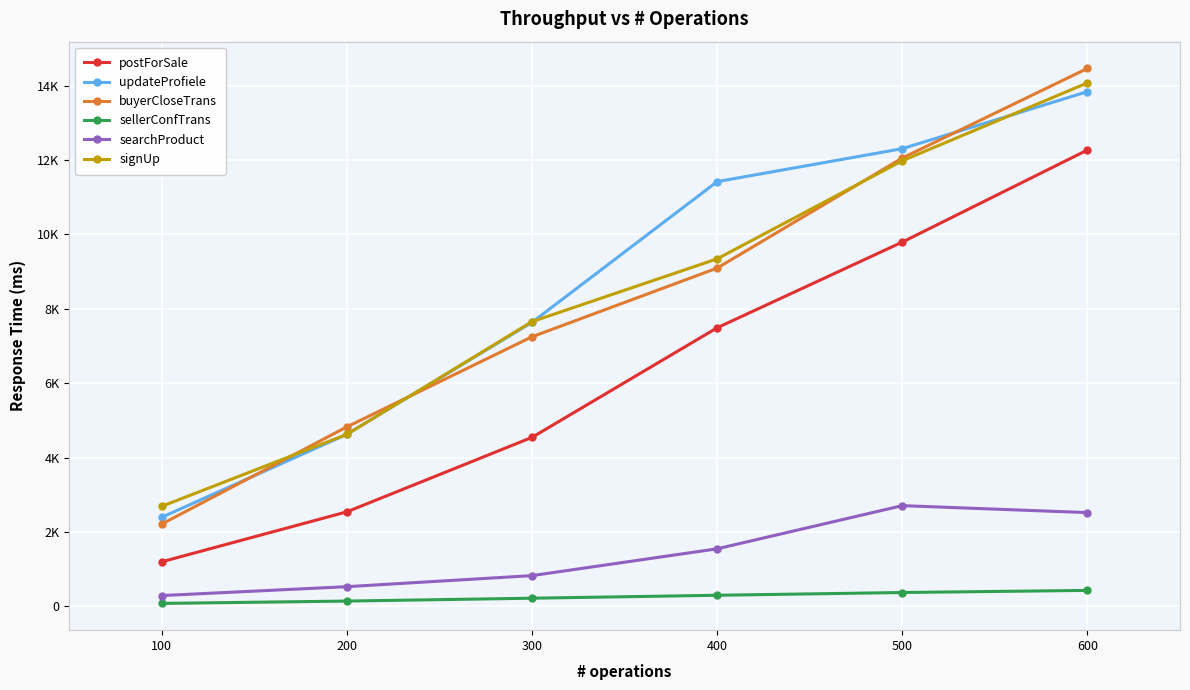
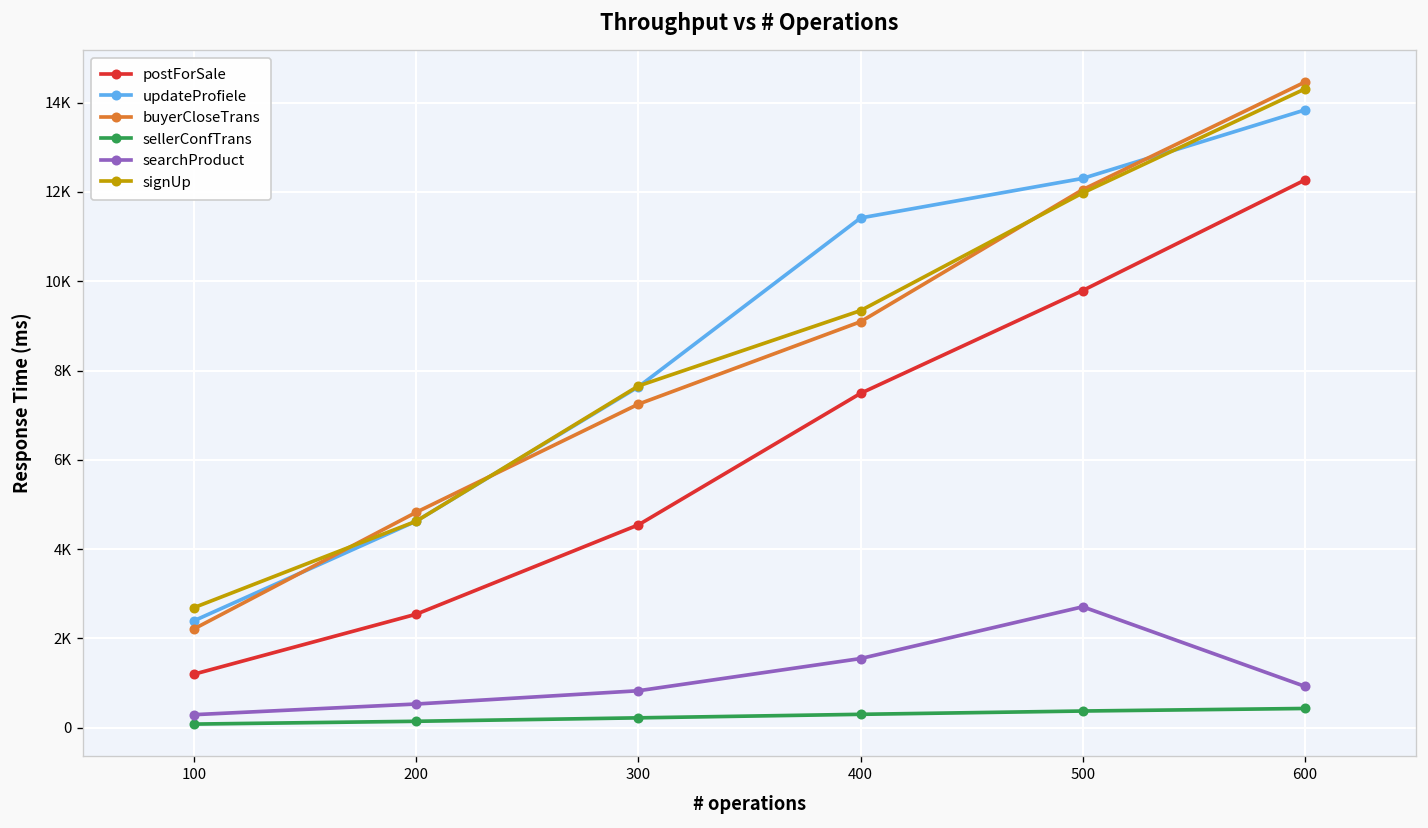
searchProduct, 600: 2500 -> 900
signUp, 600: 14100 -> 14300
